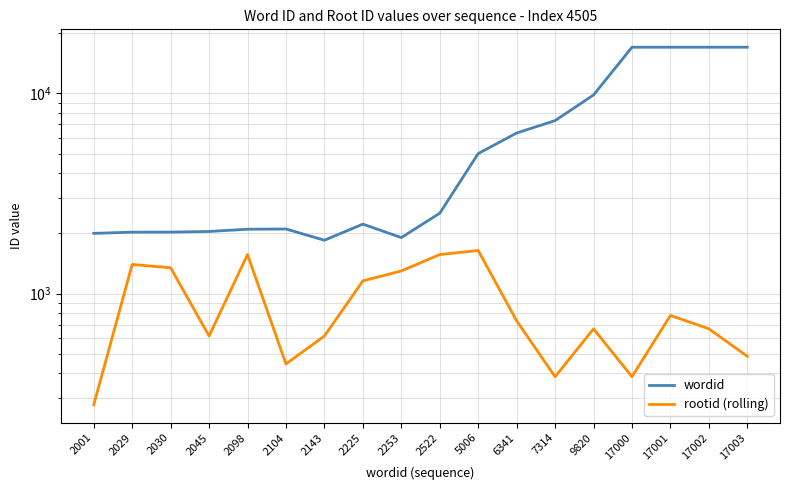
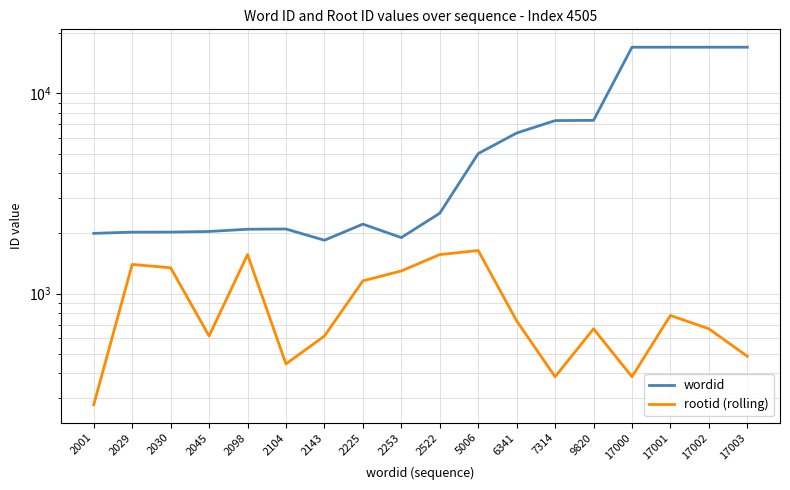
wordid, 9820: 10000 -> 7300
